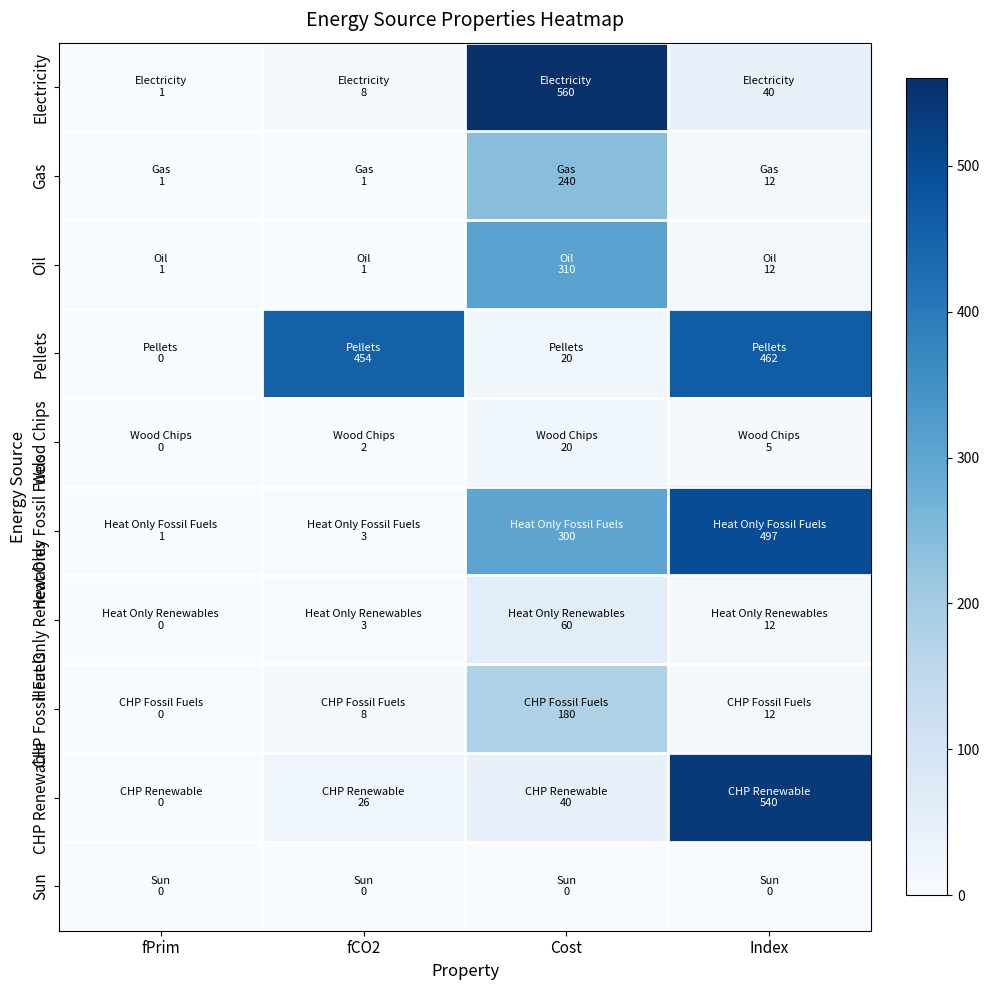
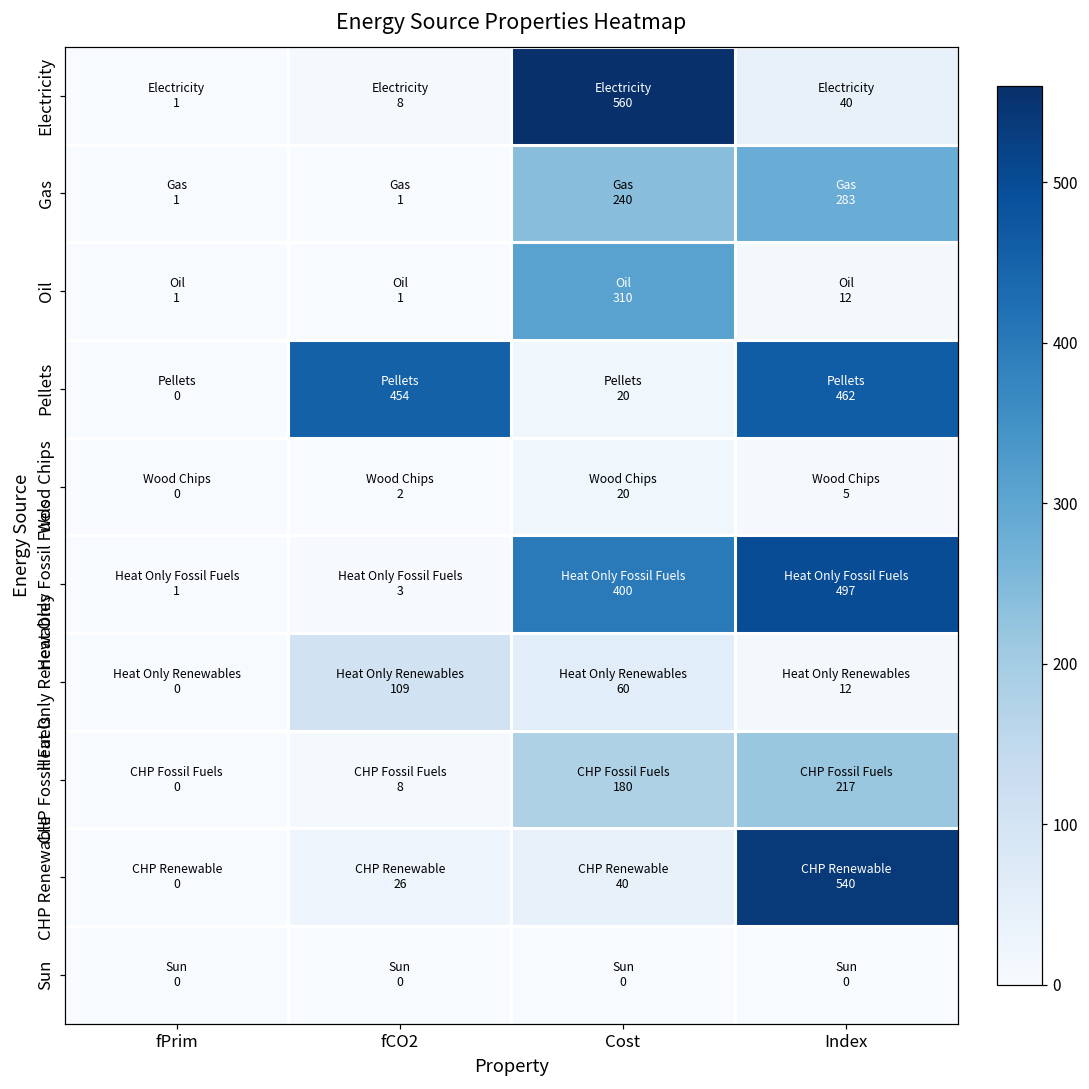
Gas, Index: 12 -> 283
Heat Only Fossil Fuels, Cost: 300 -> 400
Heat Only Renewables, fCO2: 3 -> 109
CHP Fossil Fuels, Index: 12 -> 217
